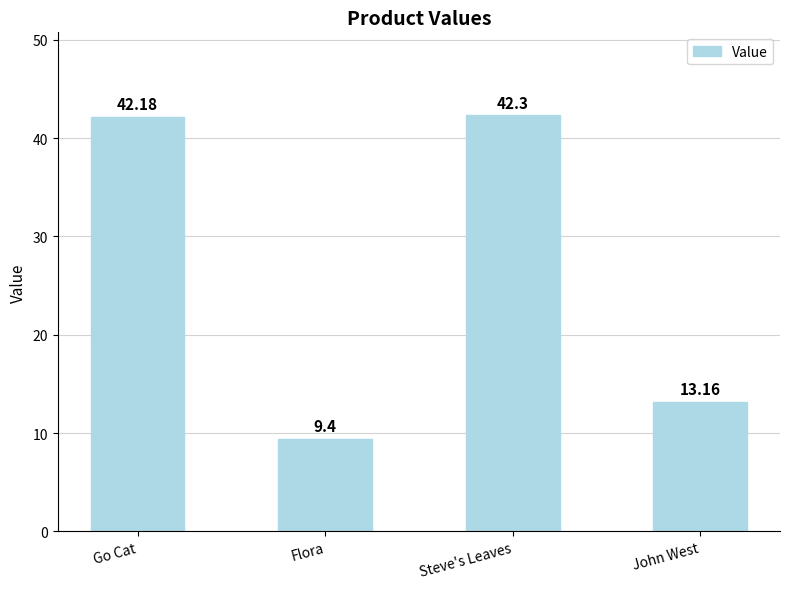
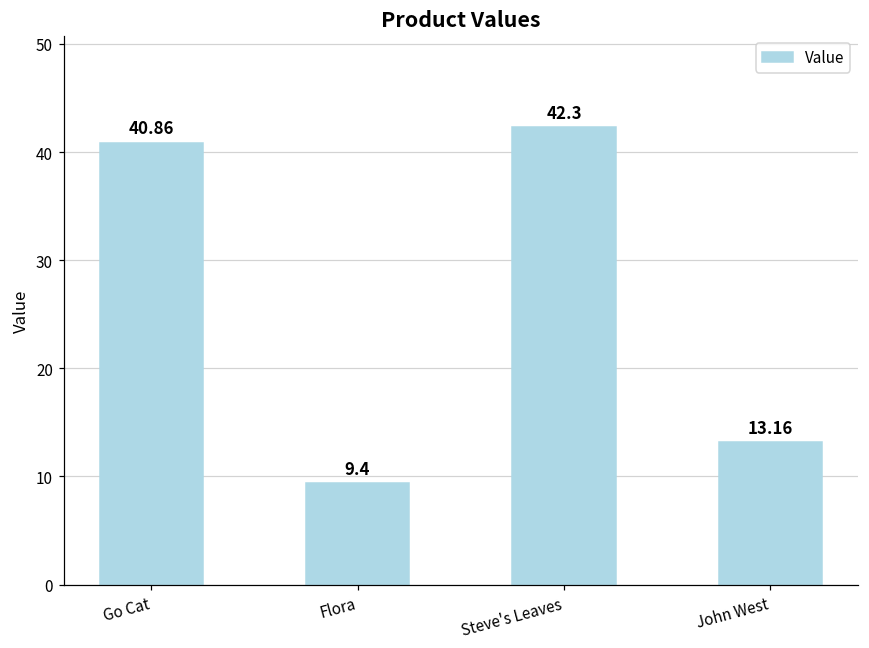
Go Cat: 42.18 -> 40.86
